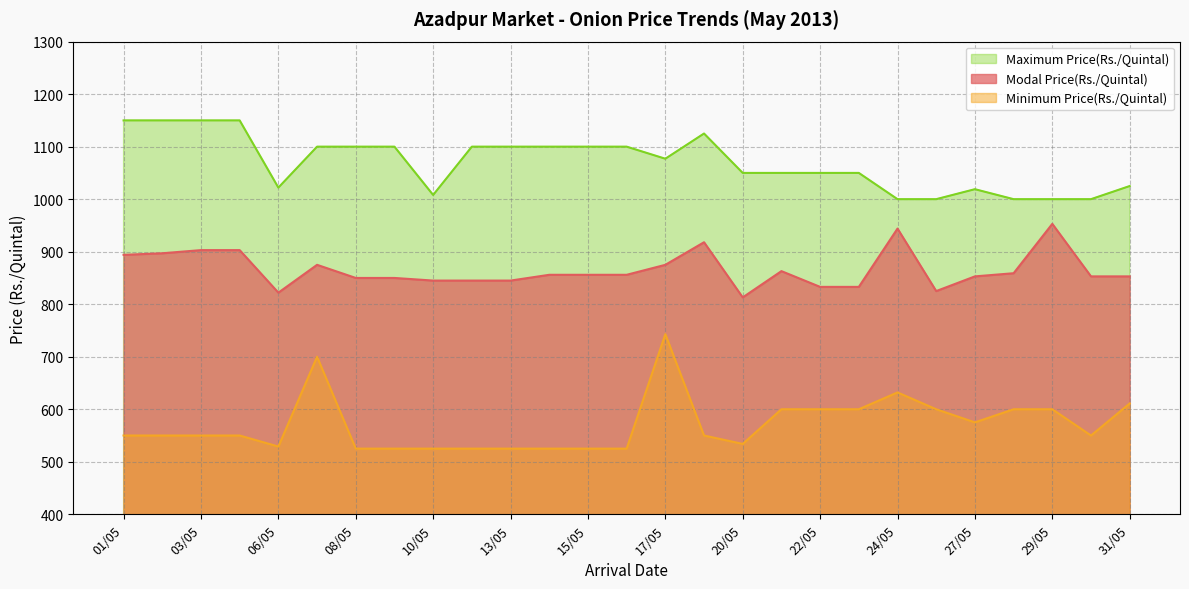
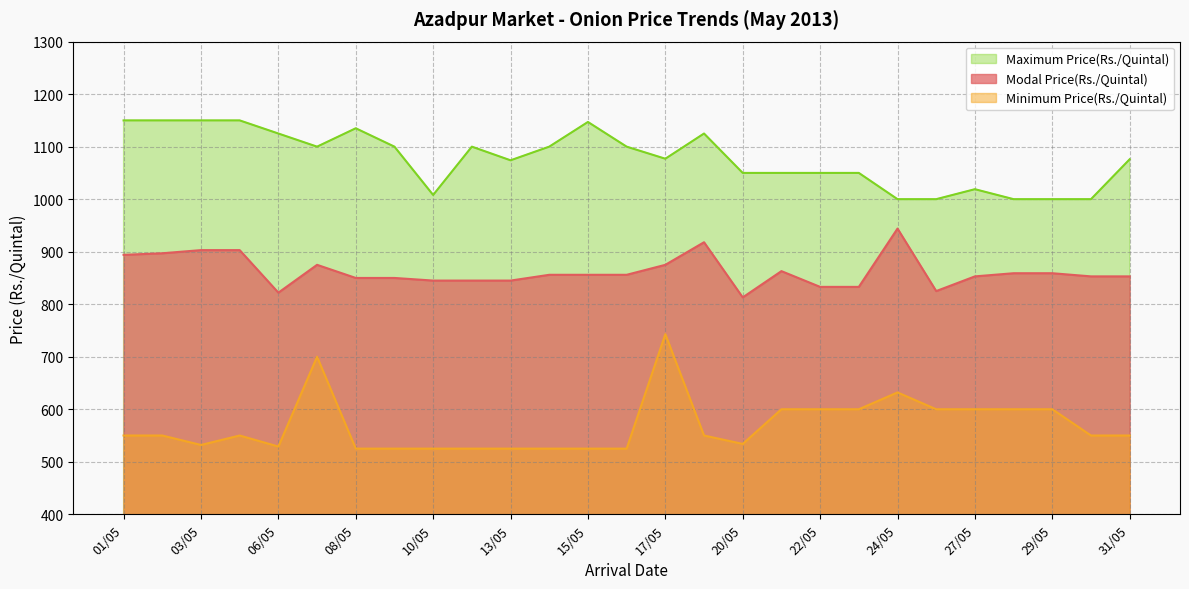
Minimum Price(Rs./Quintal), 03/05: 550 -> 530
Maximum Price(Rs./Quintal), 06/05: 1020 -> 1130
Maximum Price(Rs./Quintal), 08/05: 1100 -> 1140
Maximum Price(Rs./Quintal), 13/05: 1100 -> 1070
Maximum Price(Rs./Quintal), 15/05: 1100 -> 1150
Minimum Price(Rs./Quintal), 27/05: 580 -> 600
Modal Price(Rs./Quintal), 29/05: 950 -> 860
Maximum Price(Rs./Quintal), 31/05: 1030 -> 1080
Minimum Price(Rs./Quintal), 31/05: 610 -> 550
